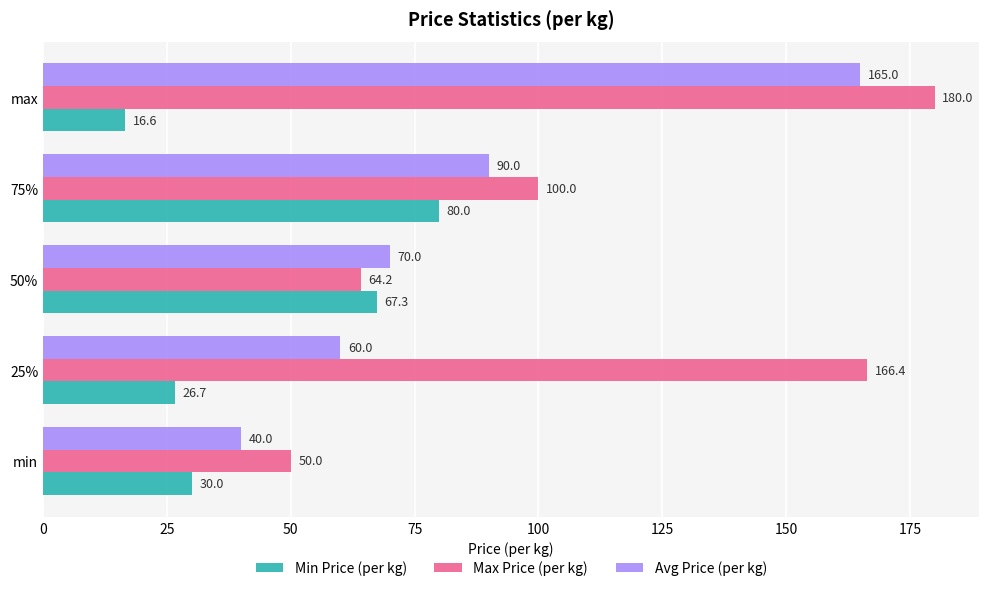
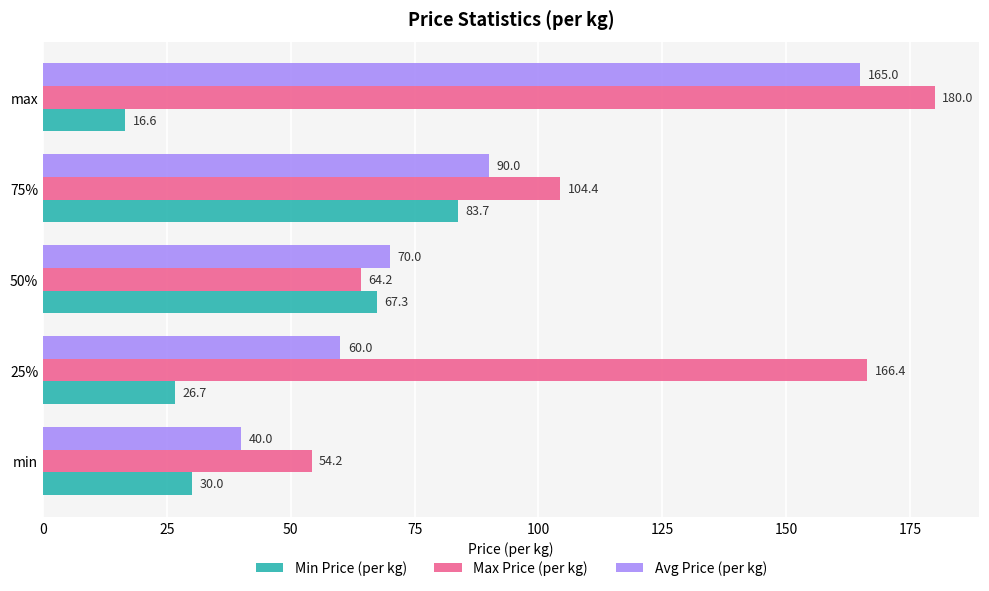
Max Price (per kg), 75%: 100.0 -> 104.4
Min Price (per kg), 75%: 80.0 -> 83.7
Max Price (per kg), min: 50.0 -> 54.2
